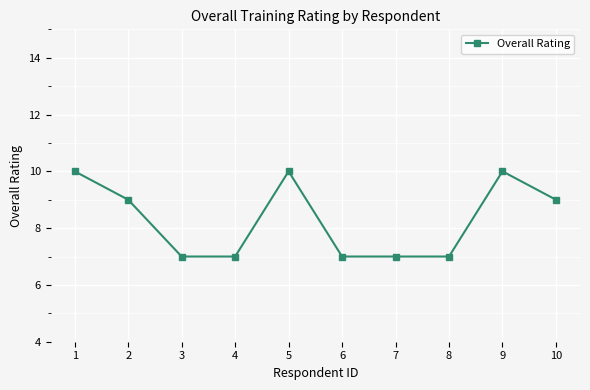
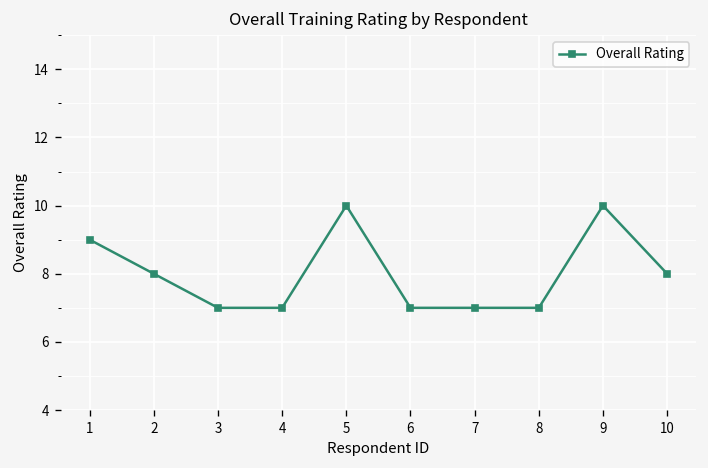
1: 10 -> 9
2: 9 -> 8
10: 9 -> 8
